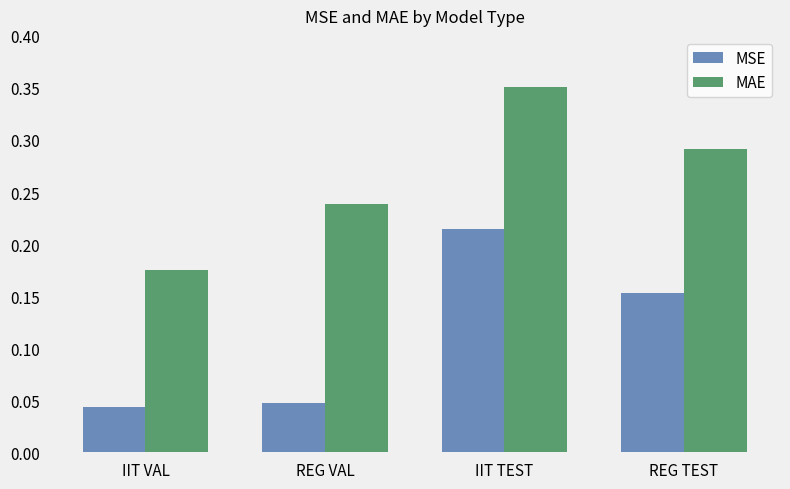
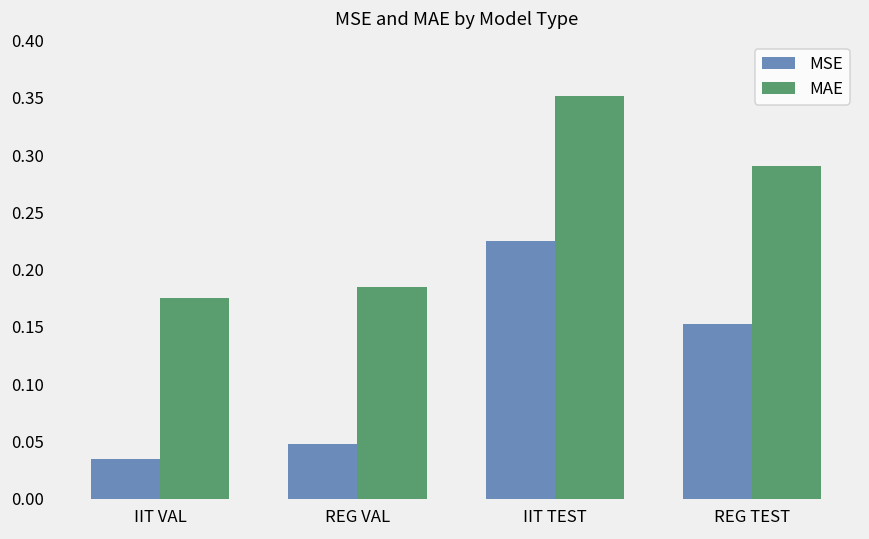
MSE, IIT VAL: 0.044 -> 0.034
MAE, REG VAL: 0.238 -> 0.185
MSE, IIT TEST: 0.215 -> 0.225
